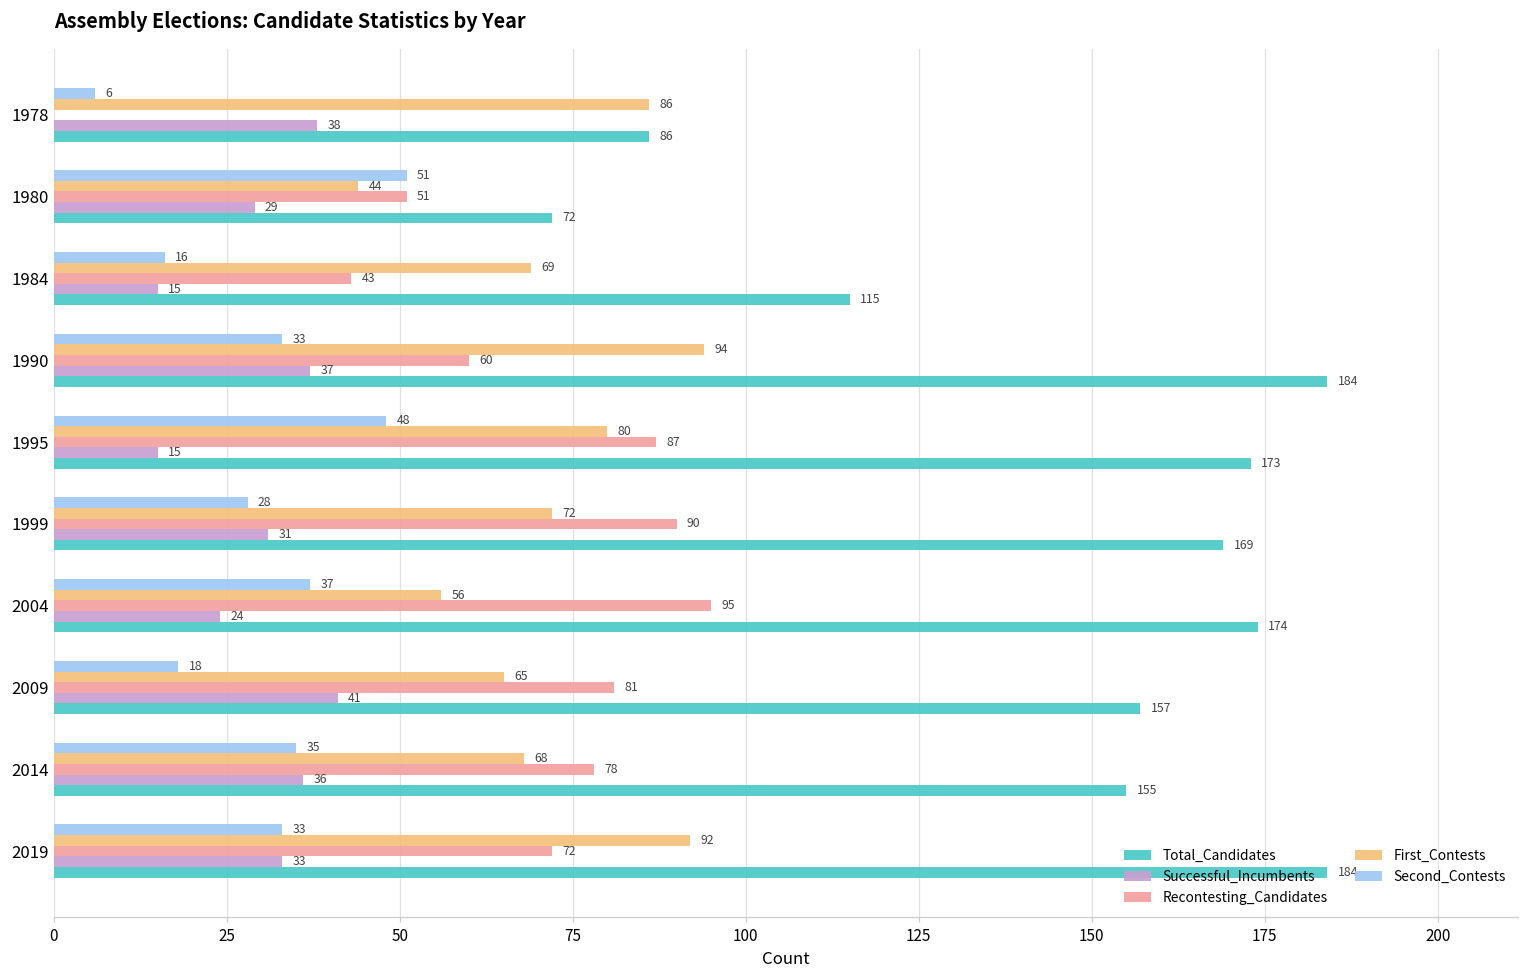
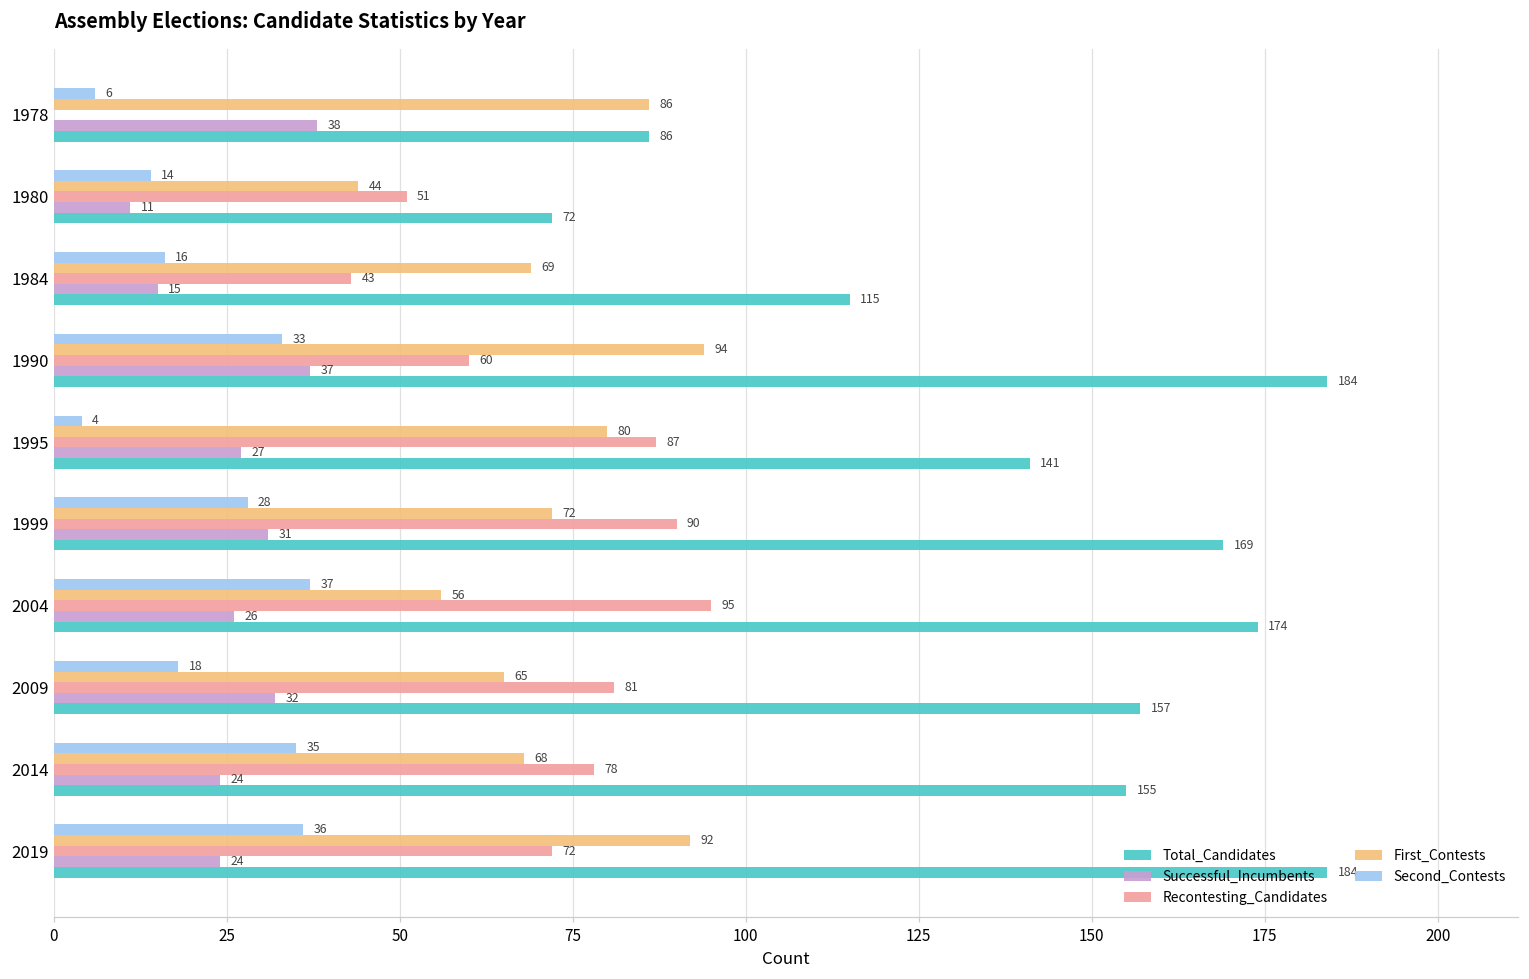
Second_Contests, 1980: 51 -> 14
Successful_Incumbents, 1980: 29 -> 11
Second_Contests, 1995: 48 -> 4
Successful_Incumbents, 1995: 15 -> 27
Total_Candidates, 1995: 173 -> 141
Successful_Incumbents, 2004: 24 -> 26
Successful_Incumbents, 2009: 41 -> 32
Successful_Incumbents, 2014: 36 -> 24
Second_Contests, 2019: 33 -> 36
Successful_Incumbents, 2019: 33 -> 24
